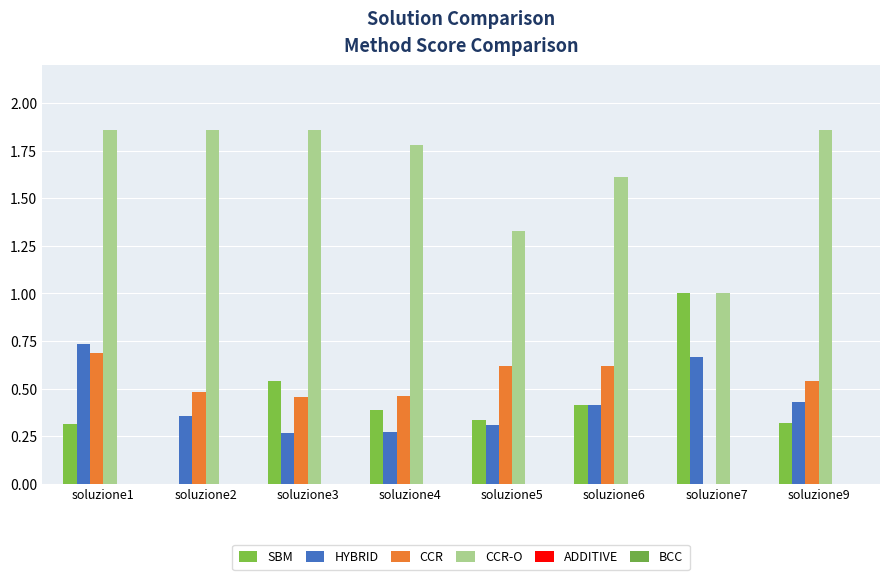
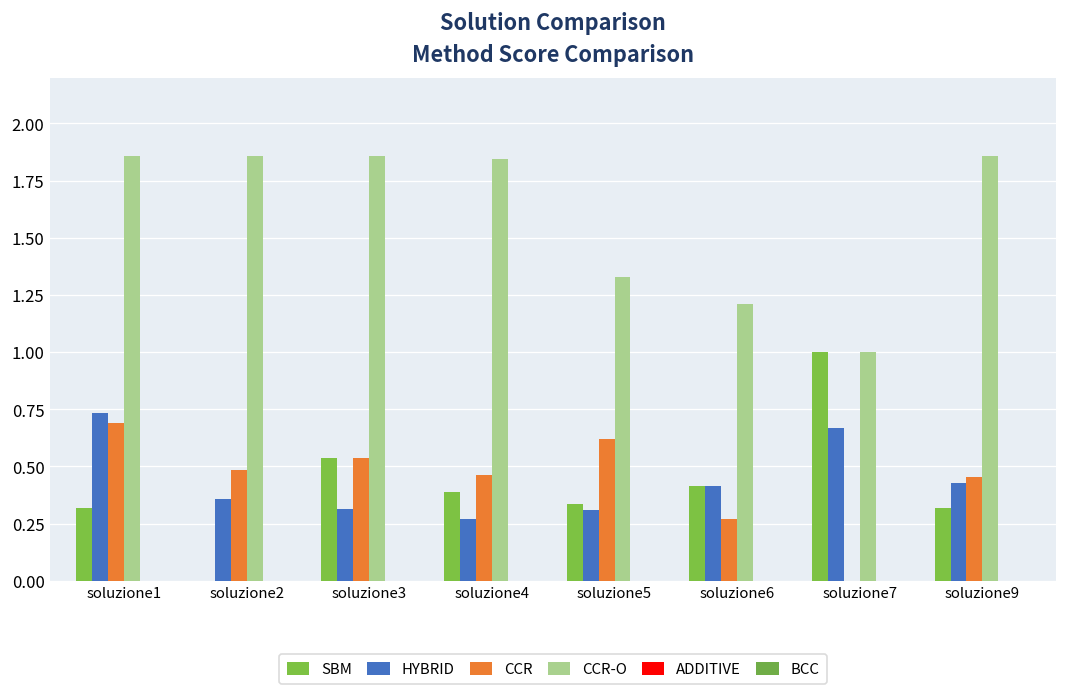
HYBRID, soluzione3: 0.27 -> 0.32
CCR, soluzione3: 0.45 -> 0.54
CCR-O, soluzione4: 1.78 -> 1.84
CCR, soluzione6: 0.62 -> 0.27
CCR-O, soluzione6: 1.61 -> 1.21
CCR, soluzione9: 0.54 -> 0.46
